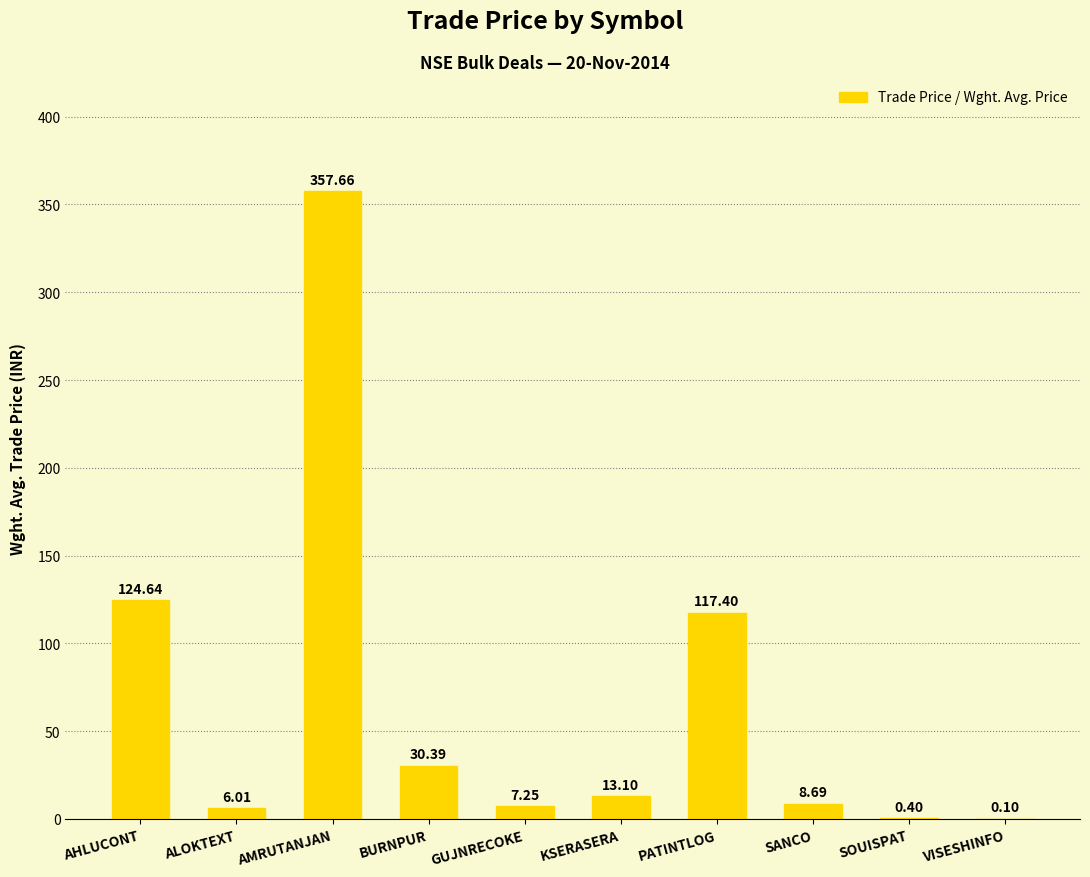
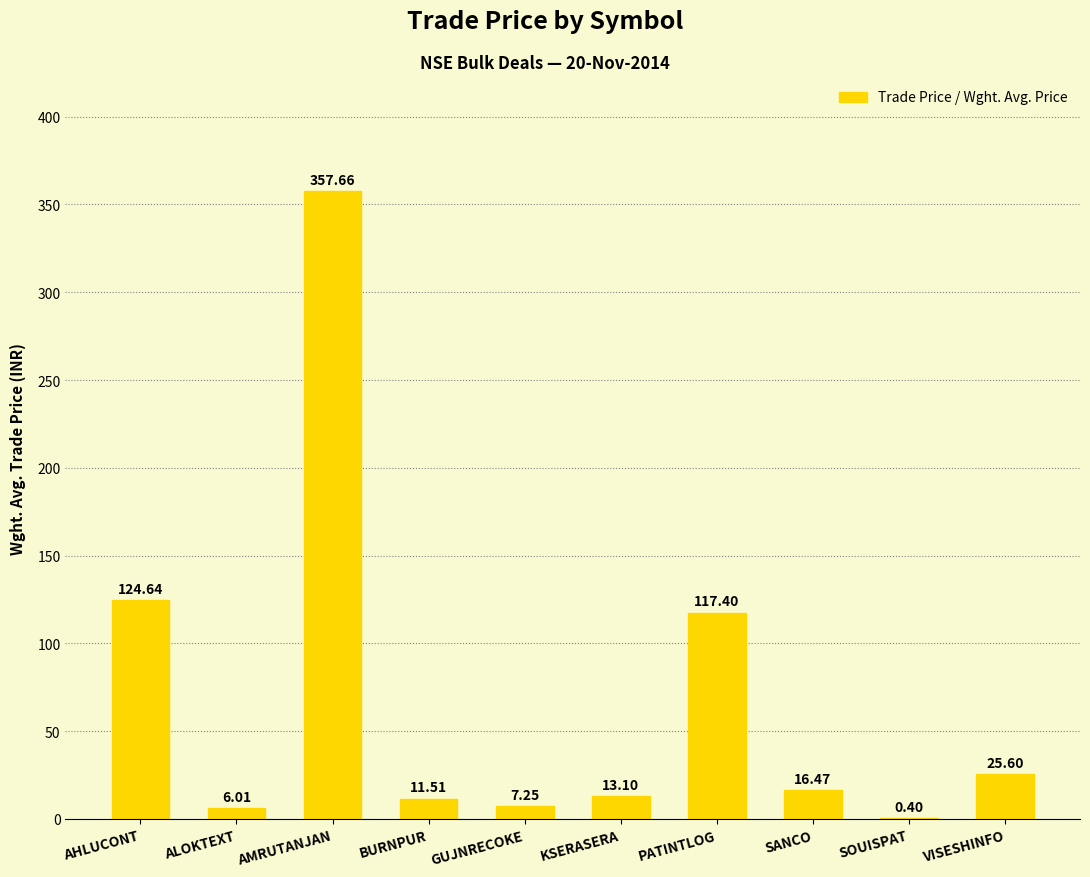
BURNPUR: 30.39 -> 11.51
SANCO: 8.69 -> 16.47
VISESHINFO: 0.10 -> 25.60
